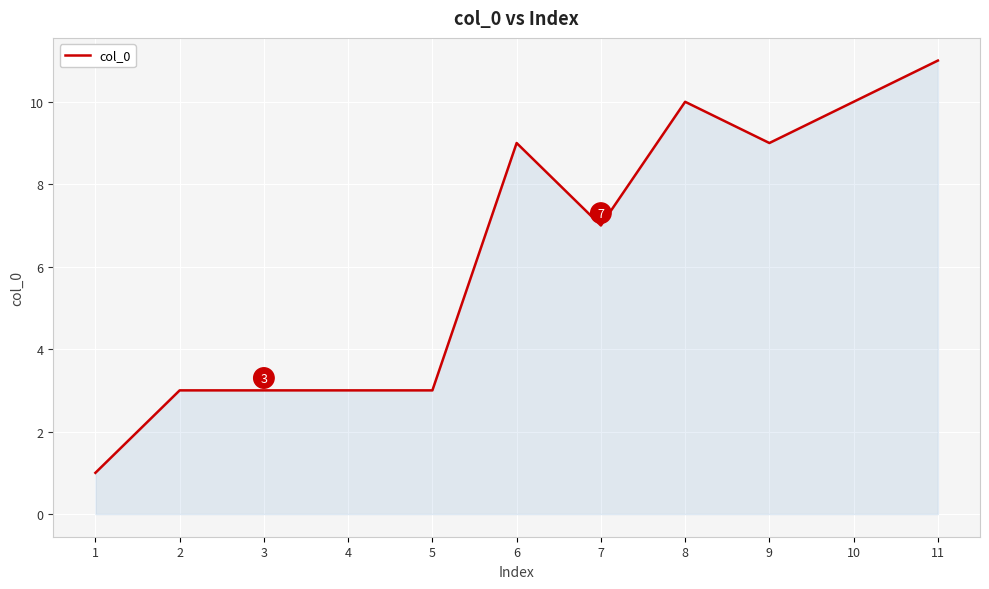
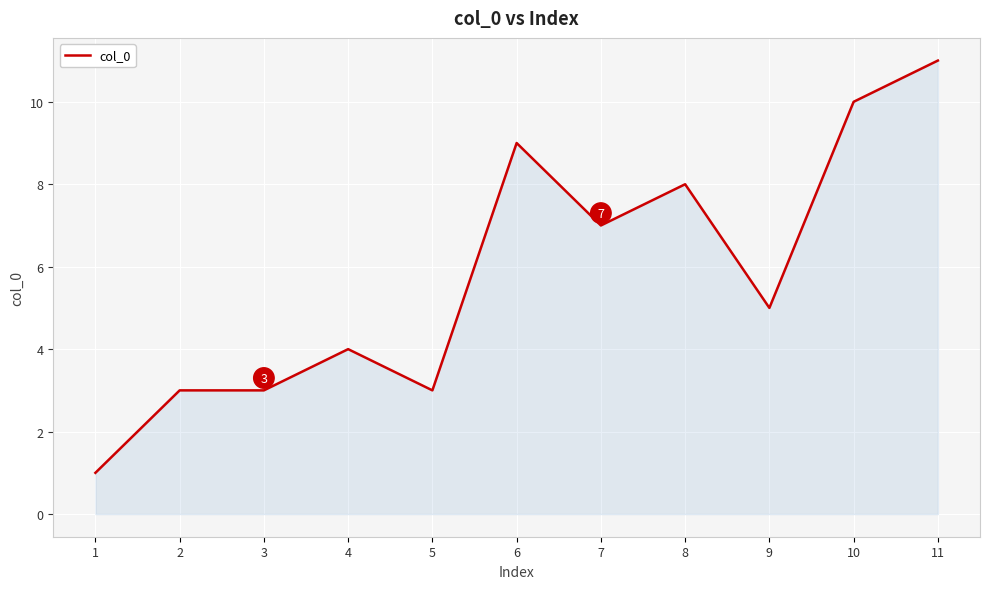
4: 3 -> 4
8: 10 -> 8
9: 9 -> 5
